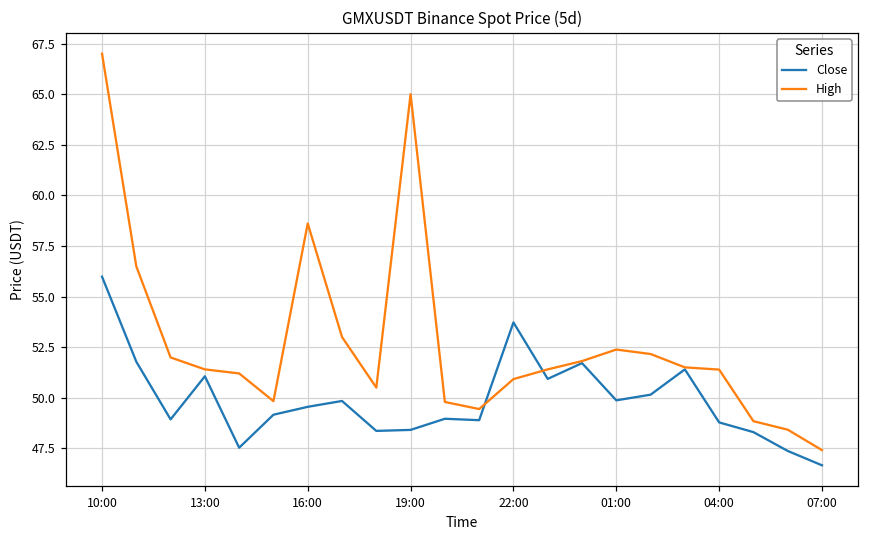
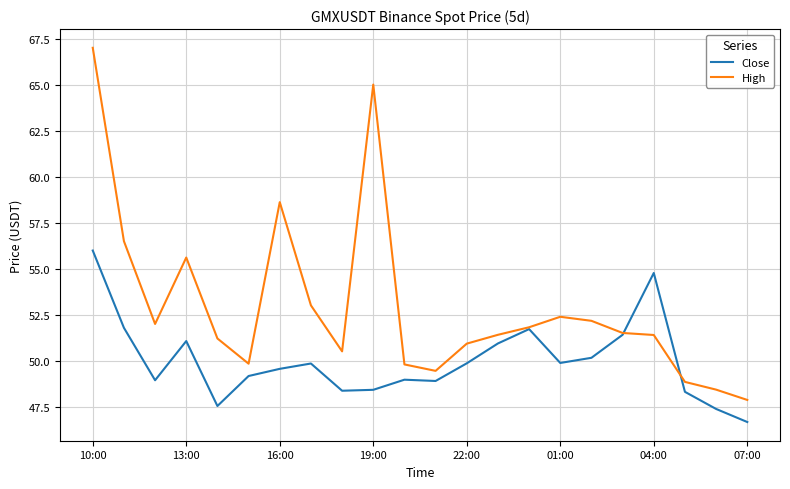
High, 13:00: 51.4 -> 55.6
Close, 22:00: 53.7 -> 49.9
Close, 04:00: 48.8 -> 54.8
High, 07:00: 47.4 -> 47.9
